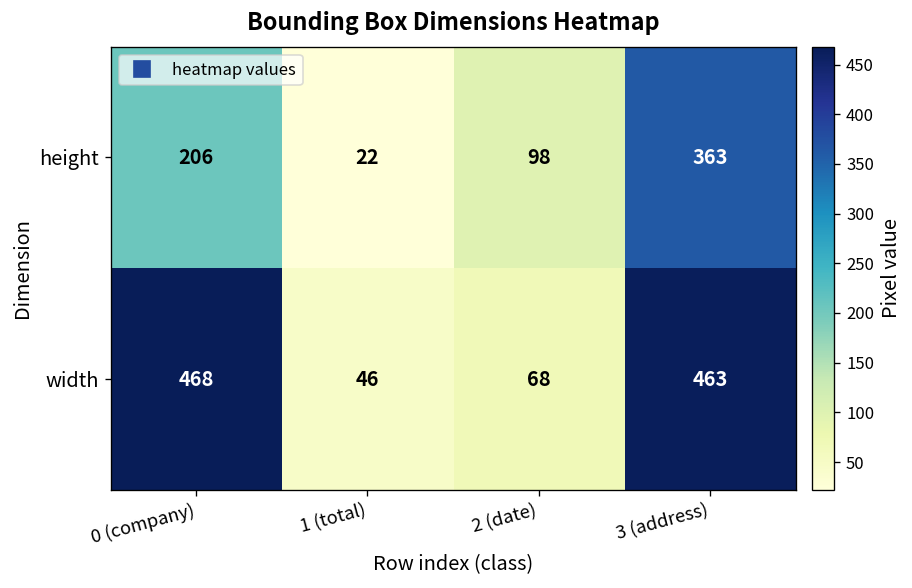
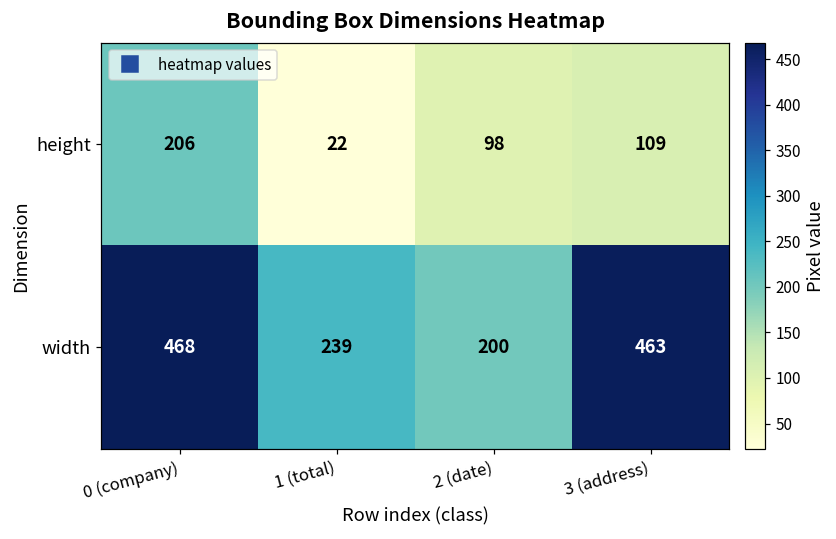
height, 3 (address): 363 -> 109
width, 1 (total): 46 -> 239
width, 2 (date): 68 -> 200
